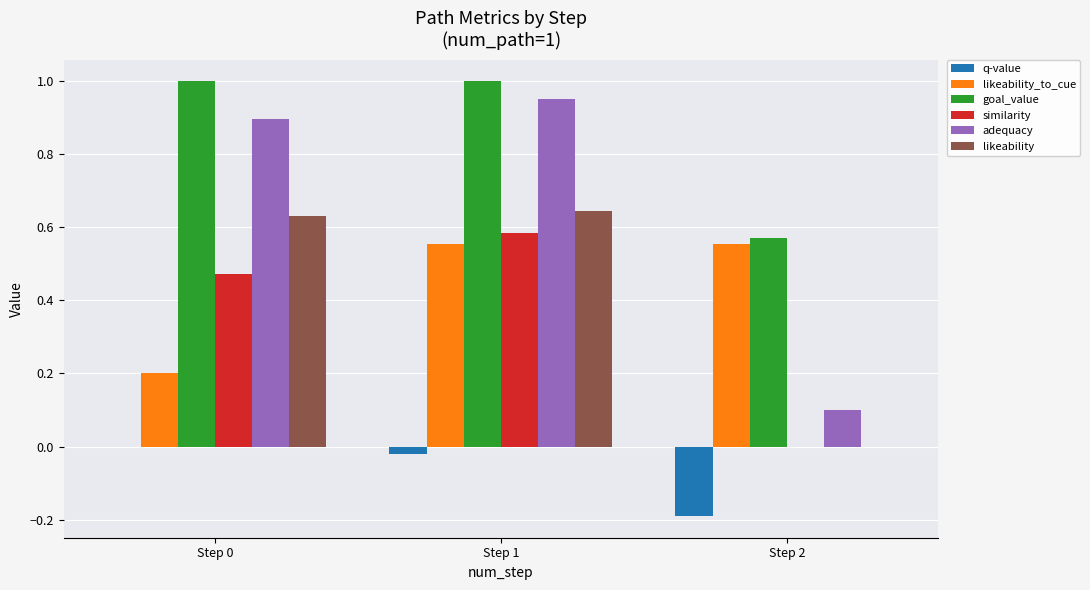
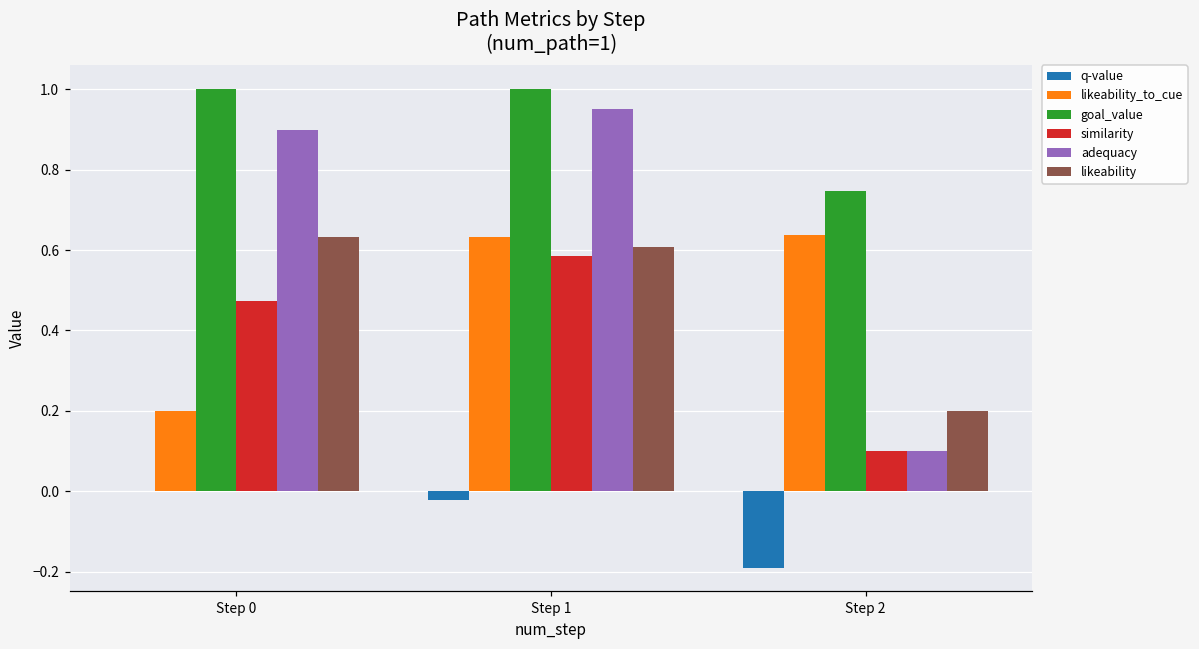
likeability_to_cue, Step 1: 0.56 -> 0.63
likeability, Step 1: 0.64 -> 0.61
likeability_to_cue, Step 2: 0.56 -> 0.64
goal_value, Step 2: 0.57 -> 0.75
similarity, Step 2: 0.0 -> 0.1
likeability, Step 2: 0.0 -> 0.2
